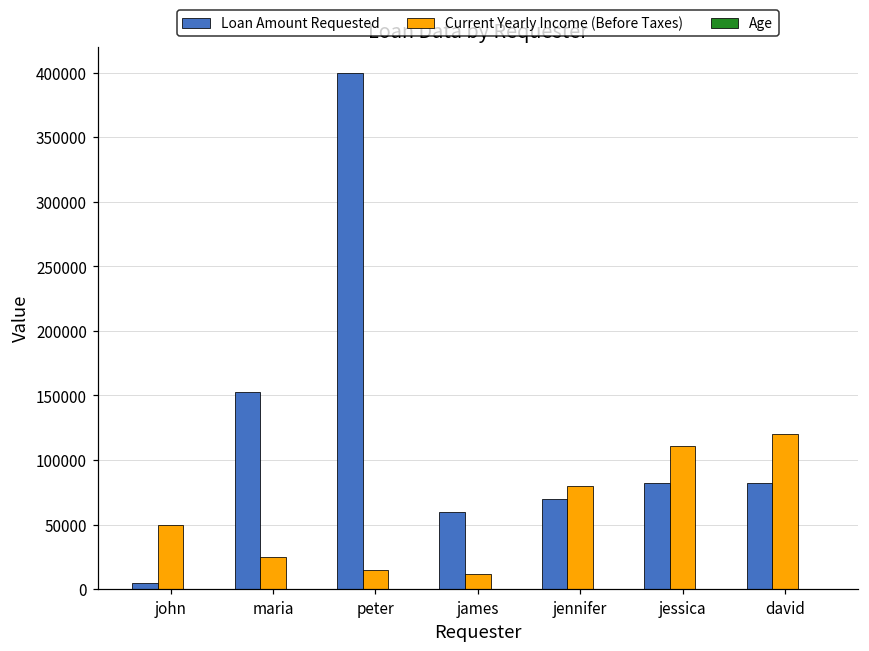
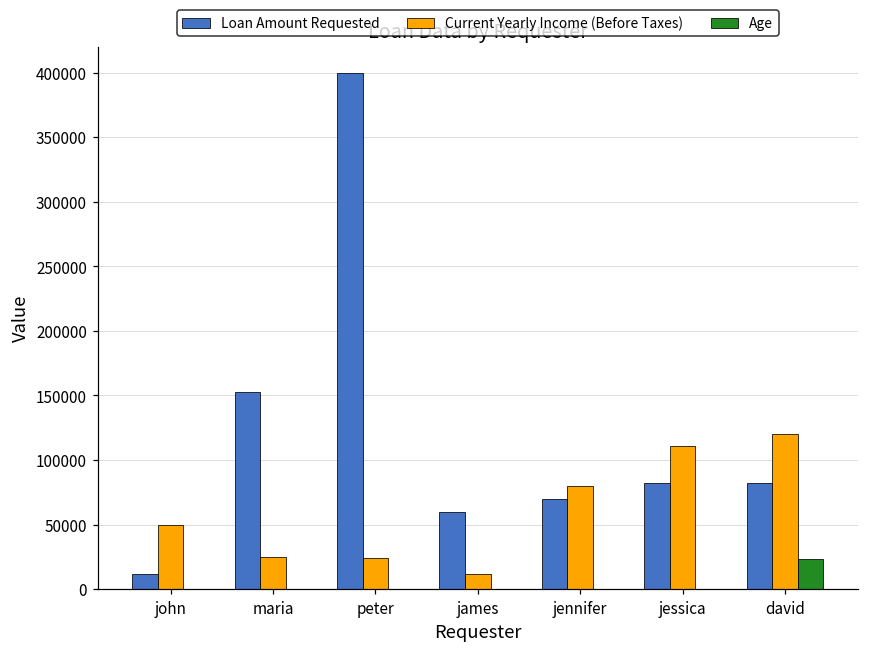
Loan Amount Requested, john: 5000 -> 12000
Current Yearly Income (Before Taxes), peter: 15000 -> 24000
Age, david: 0 -> 23000
